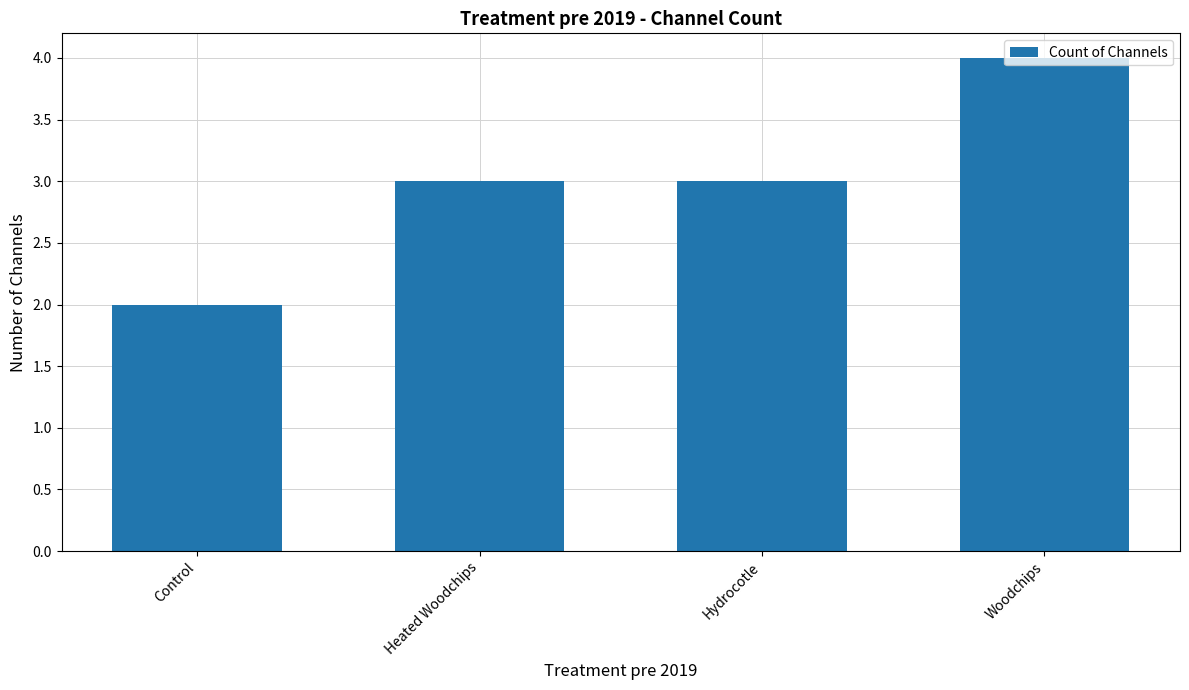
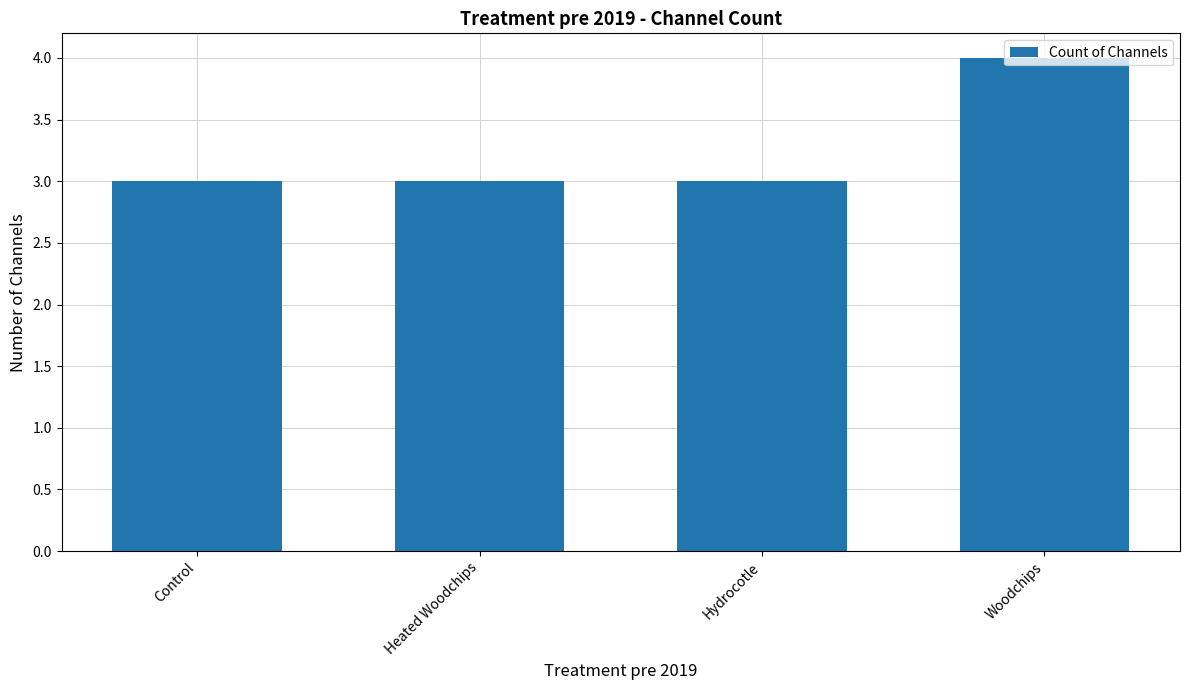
Control: 2 -> 3
